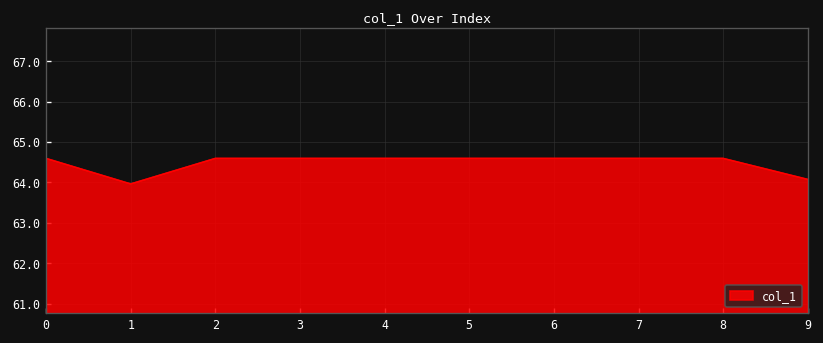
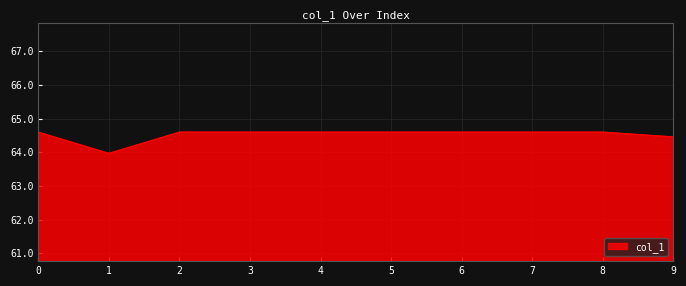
9: 64.1 -> 64.5
